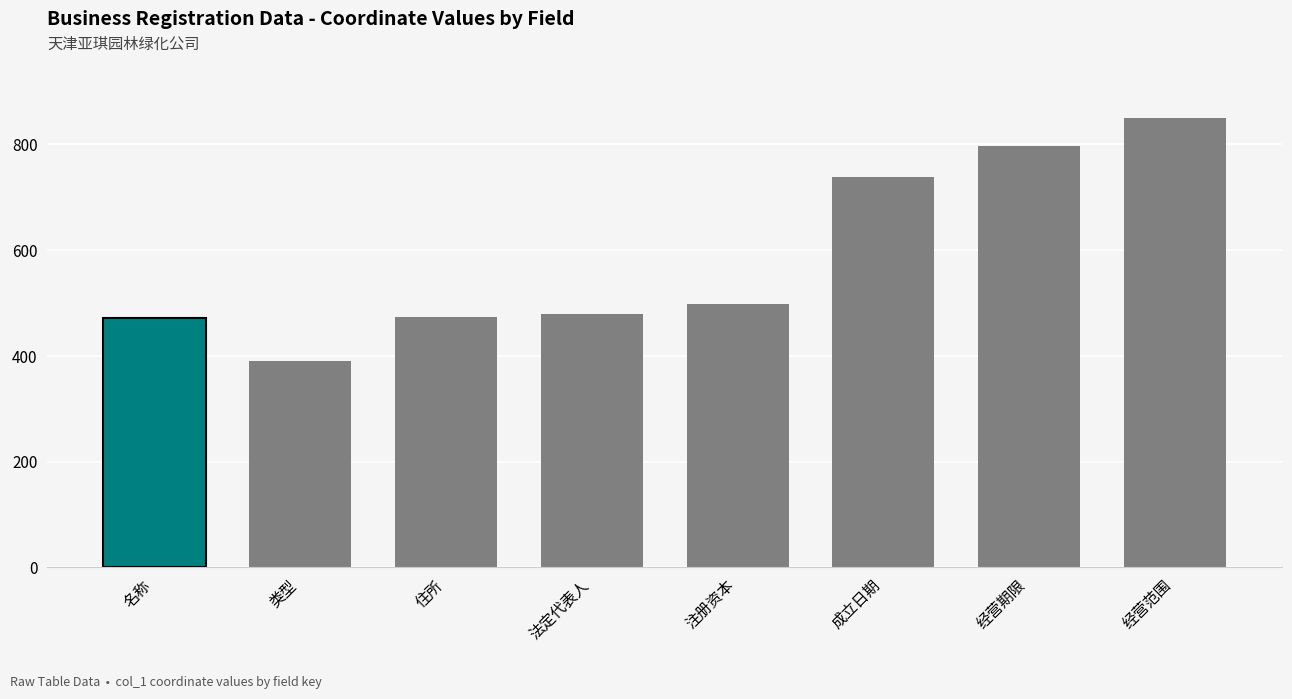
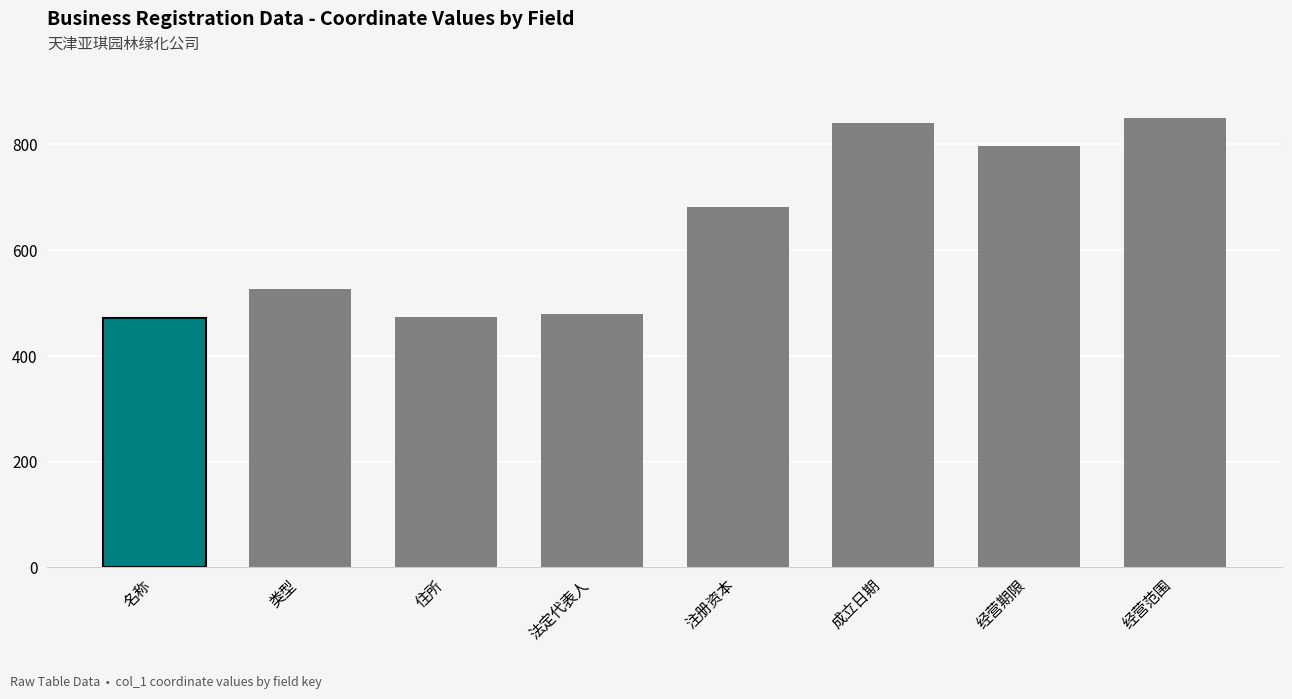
类型: 390 -> 530
注册资本: 500 -> 680
成立日期: 740 -> 840
